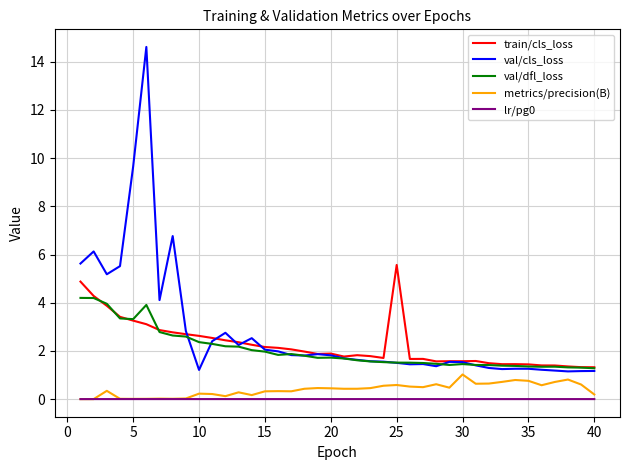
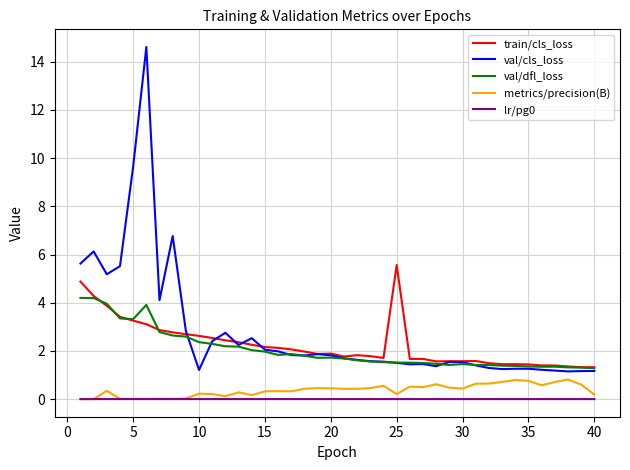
metrics/precision(B), 25: 0.6 -> 0.2
metrics/precision(B), 30: 1.0 -> 0.4
